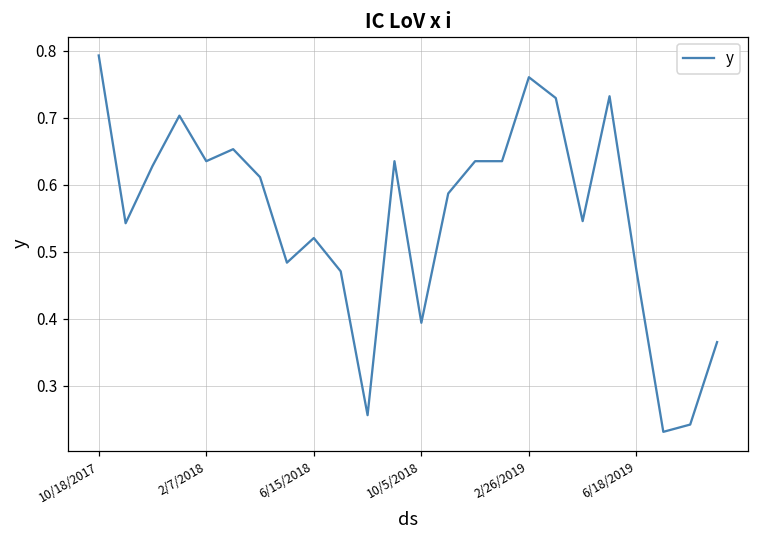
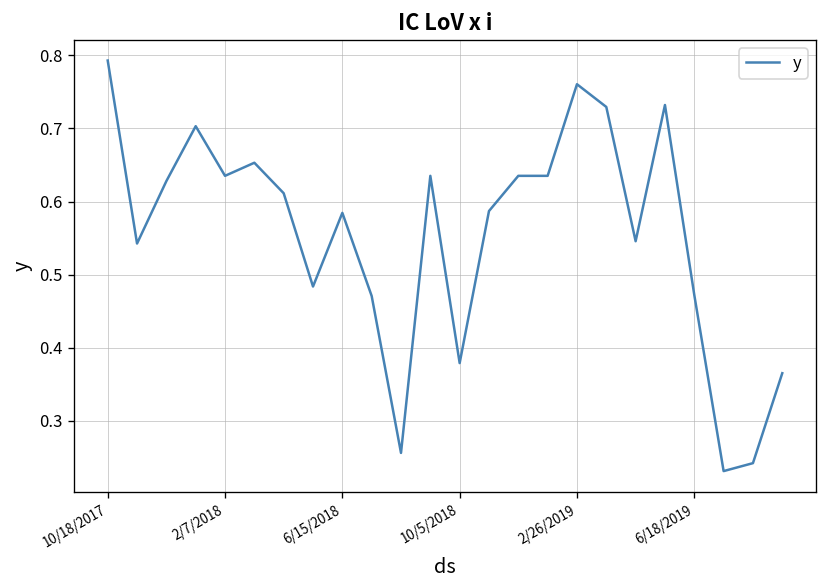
6/15/2018: 0.52 -> 0.58
10/5/2018: 0.39 -> 0.38
